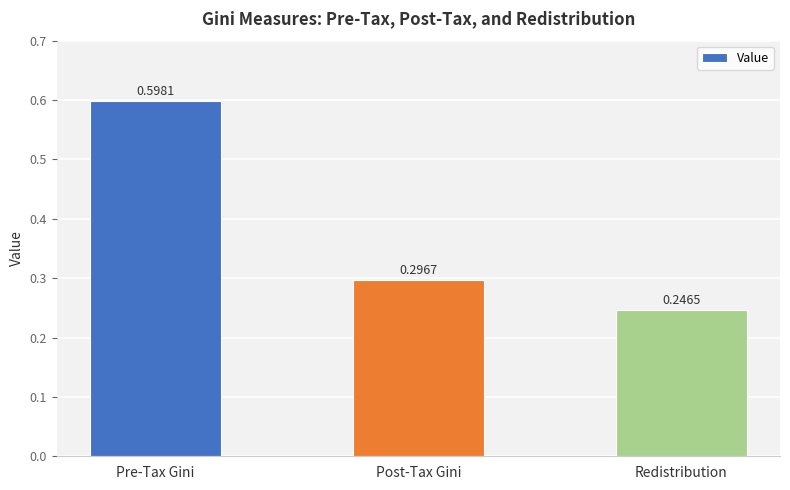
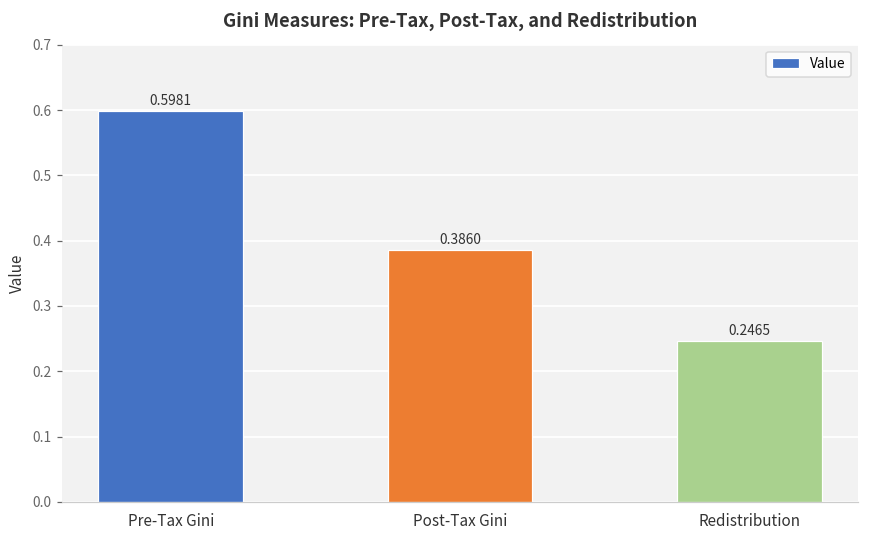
Post-Tax Gini: 0.2967 -> 0.3860
